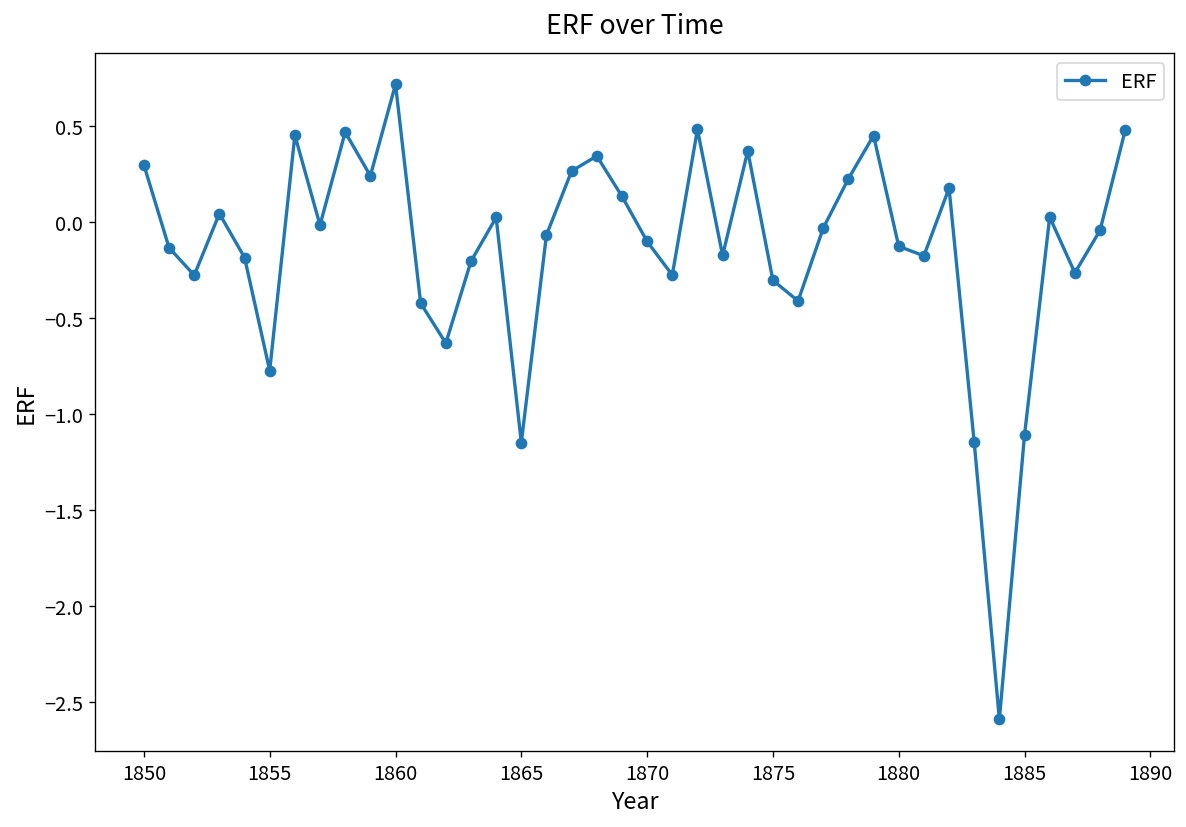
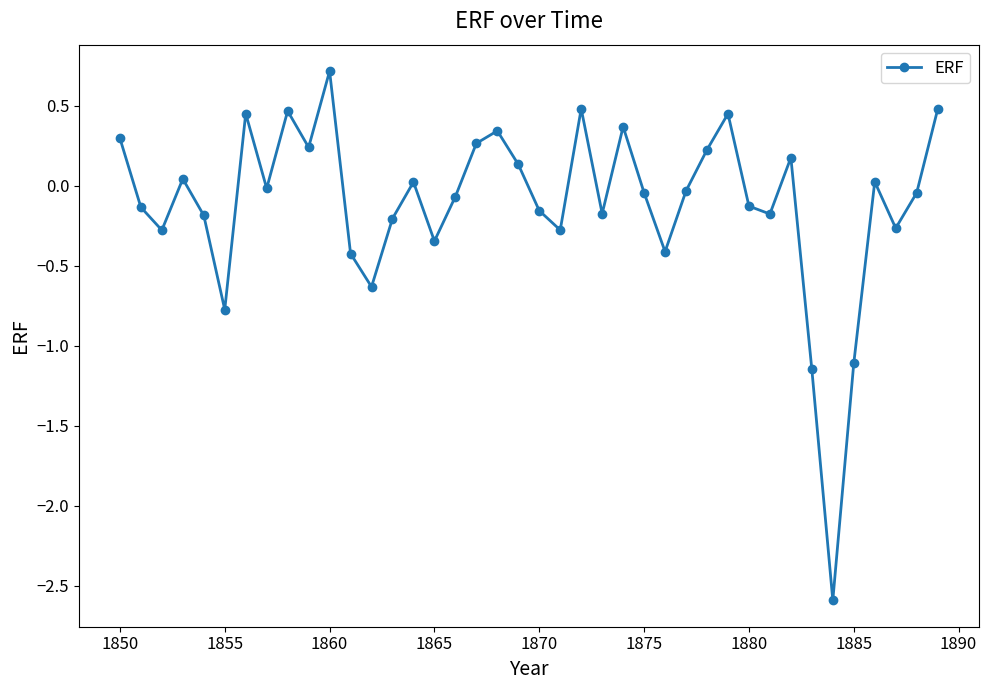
1865: -1.15 -> -0.35
1870: -0.10 -> -0.16
1875: -0.30 -> -0.04
